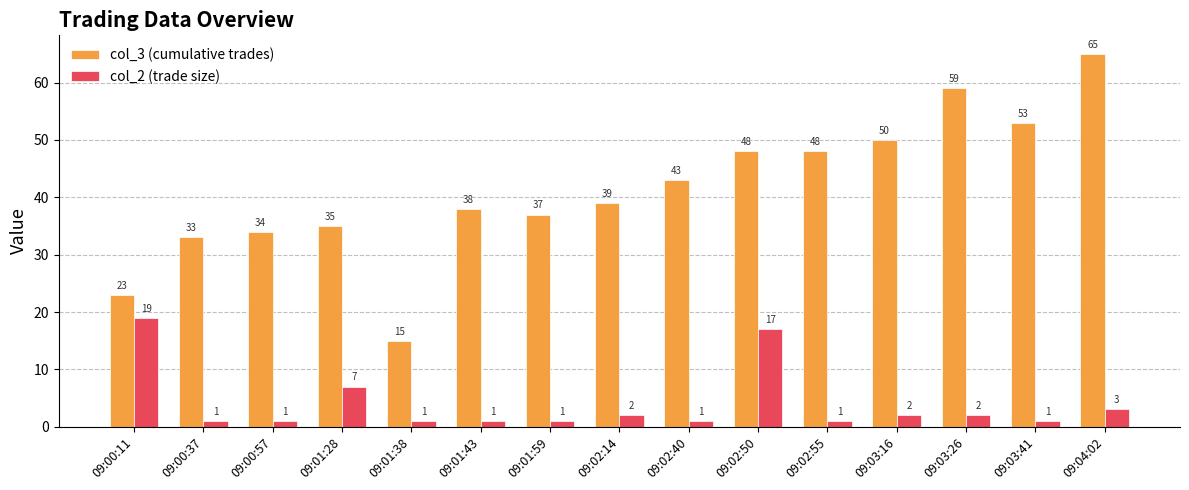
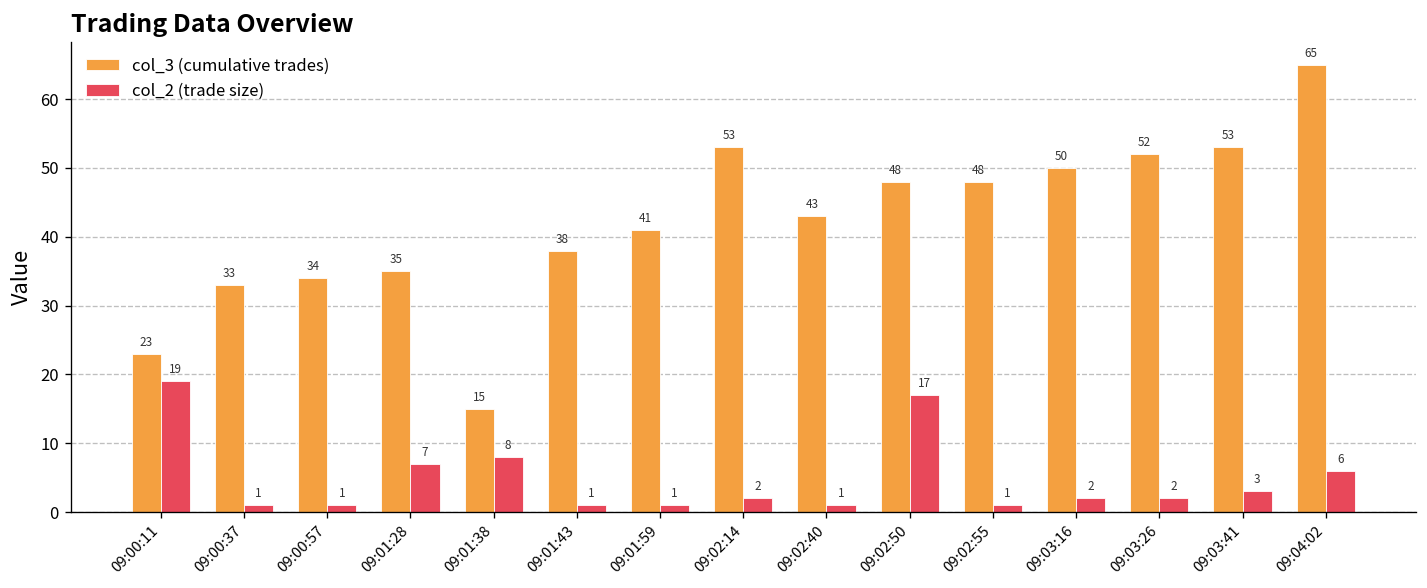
col_2 (trade size), 09:01:38: 1 -> 8
col_3 (cumulative trades), 09:01:59: 37 -> 41
col_3 (cumulative trades), 09:02:14: 39 -> 53
col_3 (cumulative trades), 09:03:26: 59 -> 52
col_2 (trade size), 09:03:41: 1 -> 3
col_2 (trade size), 09:04:02: 3 -> 6
